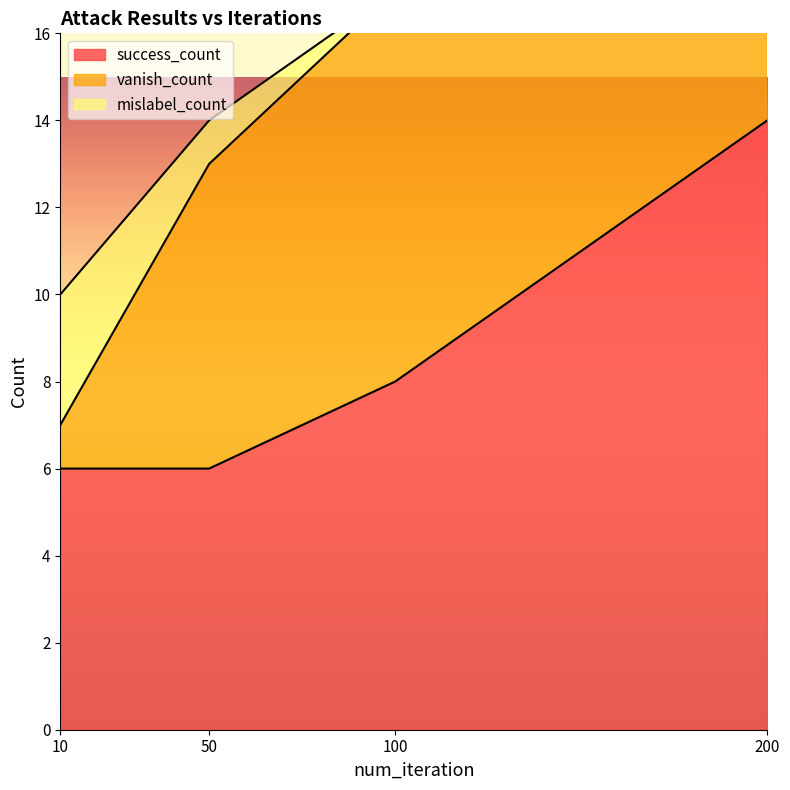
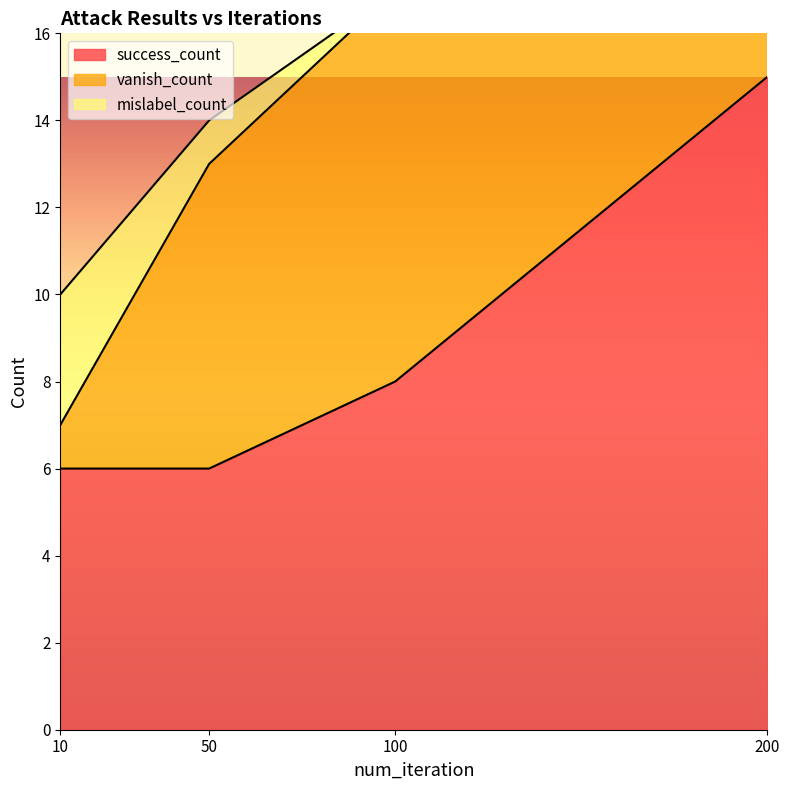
success_count, 200: 14 -> 15
